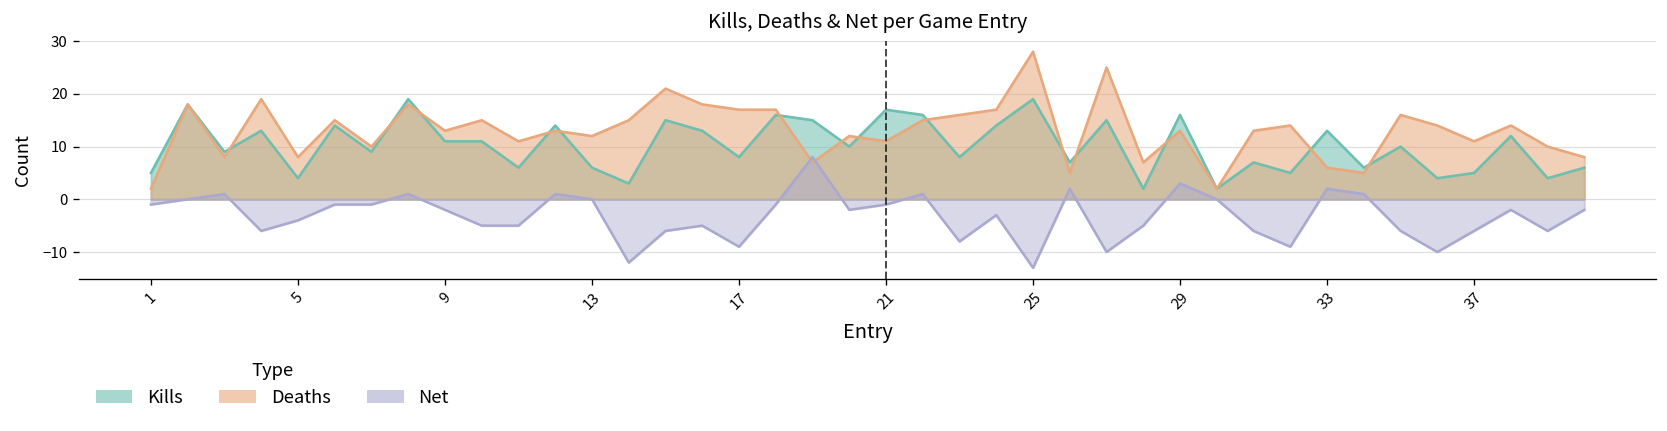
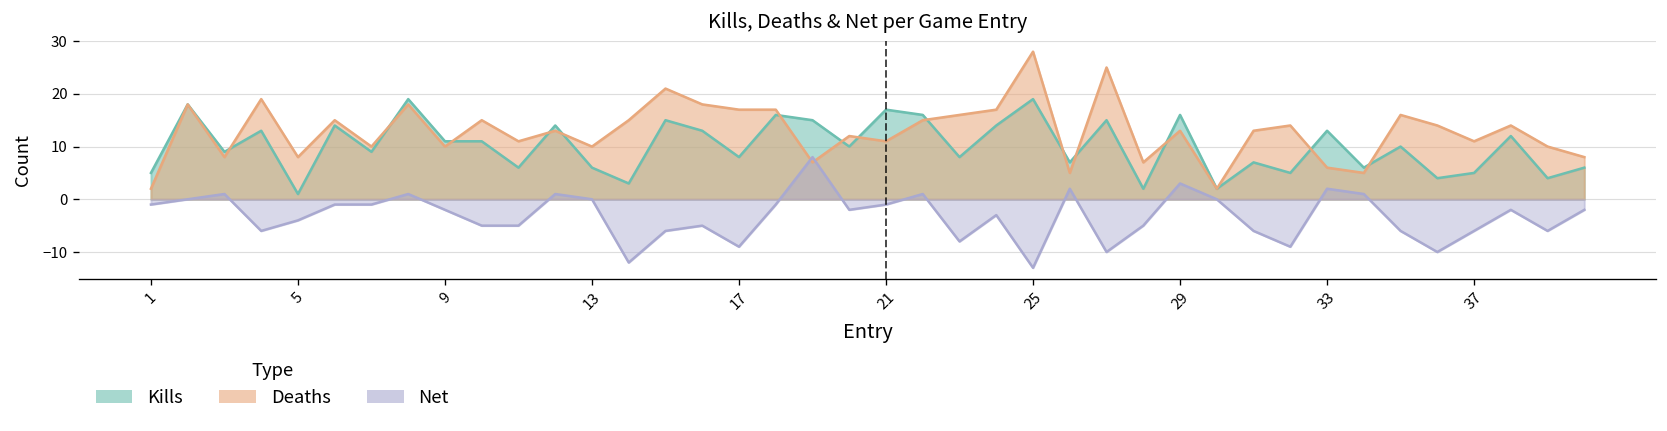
Kills, 5: 4 -> 1
Deaths, 9: 13 -> 10
Deaths, 13: 12 -> 10
